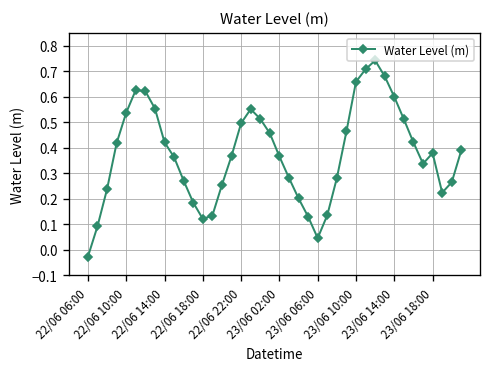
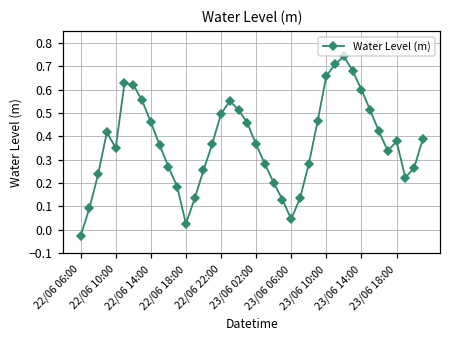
22/06 10:00: 0.54 -> 0.35
22/06 14:00: 0.42 -> 0.46
22/06 18:00: 0.12 -> 0.03
